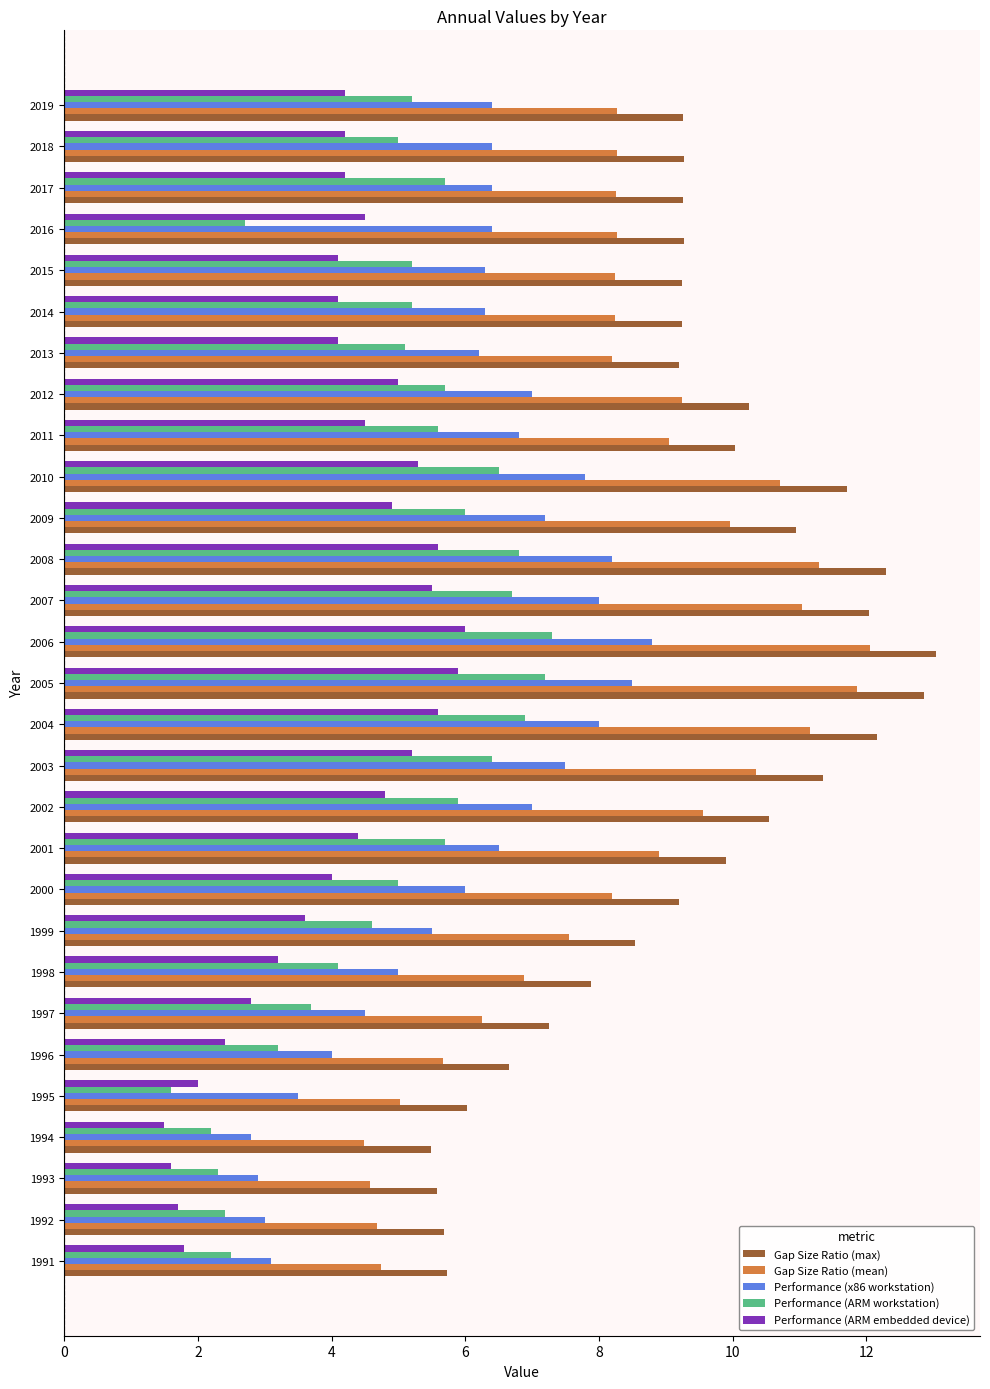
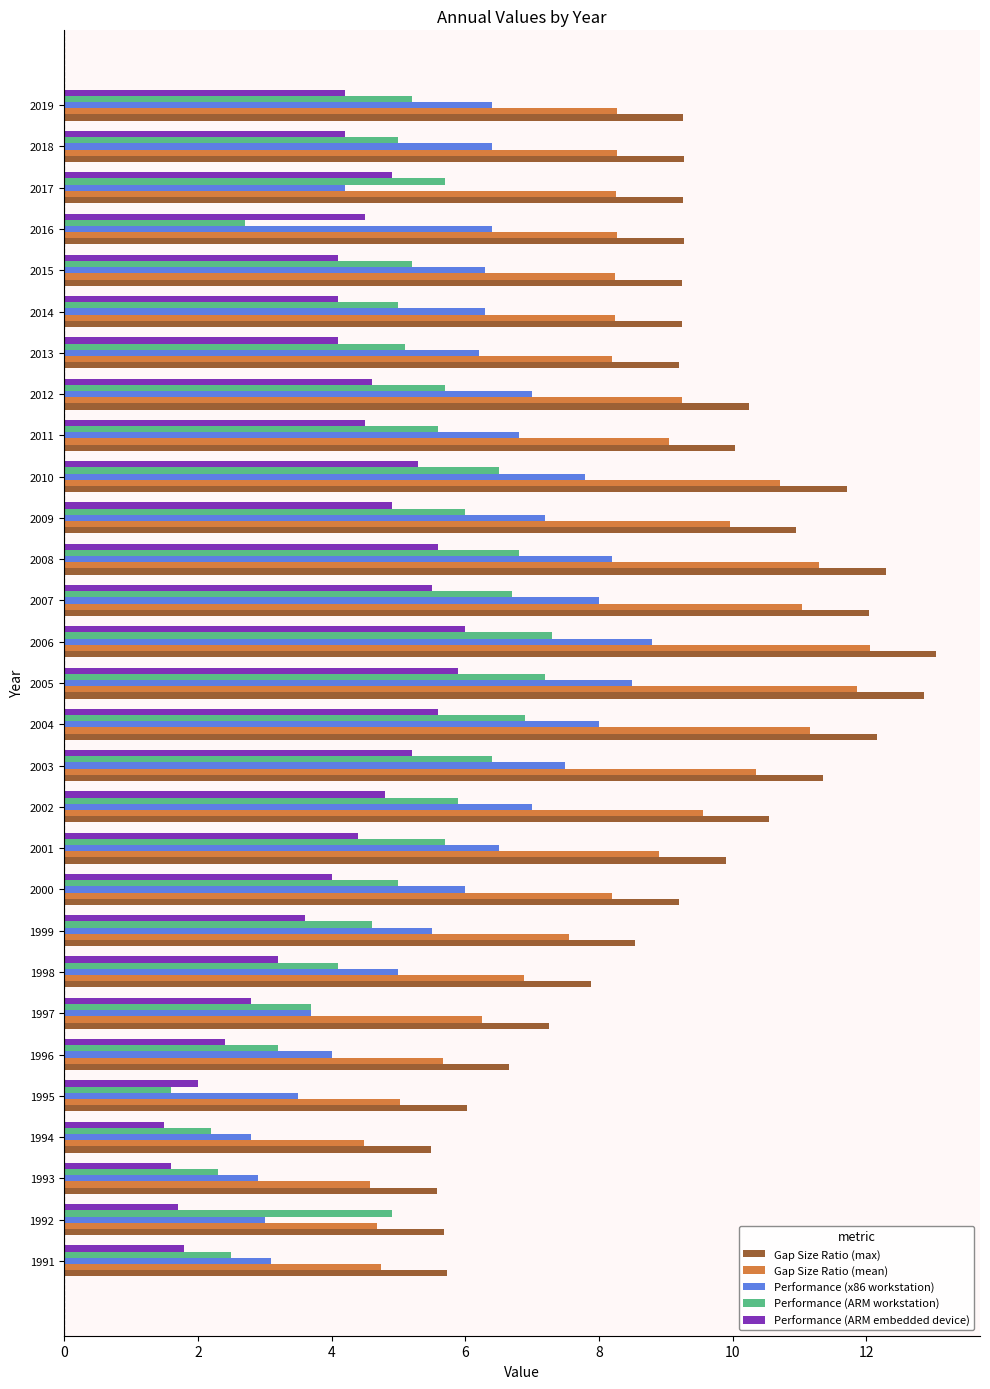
Performance (ARM embedded device), 2017: 4.2 -> 4.9
Performance (x86 workstation), 2017: 6.4 -> 4.2
Performance (ARM workstation), 2014: 5.2 -> 5.0
Performance (ARM embedded device), 2012: 5.0 -> 4.6
Performance (x86 workstation), 1997: 4.5 -> 3.7
Performance (ARM workstation), 1992: 2.4 -> 4.9
